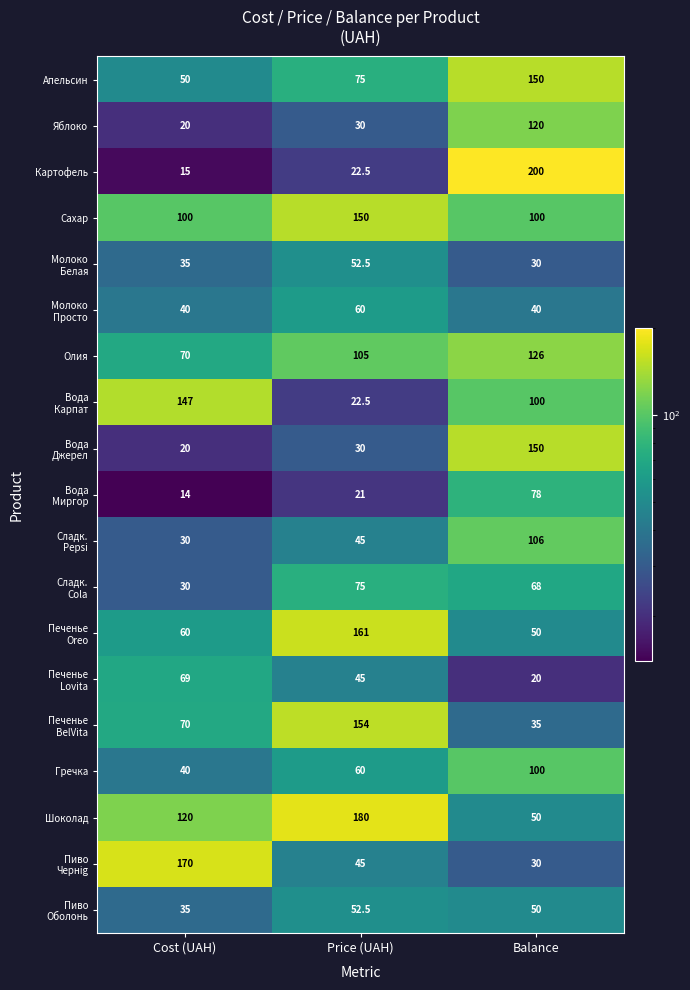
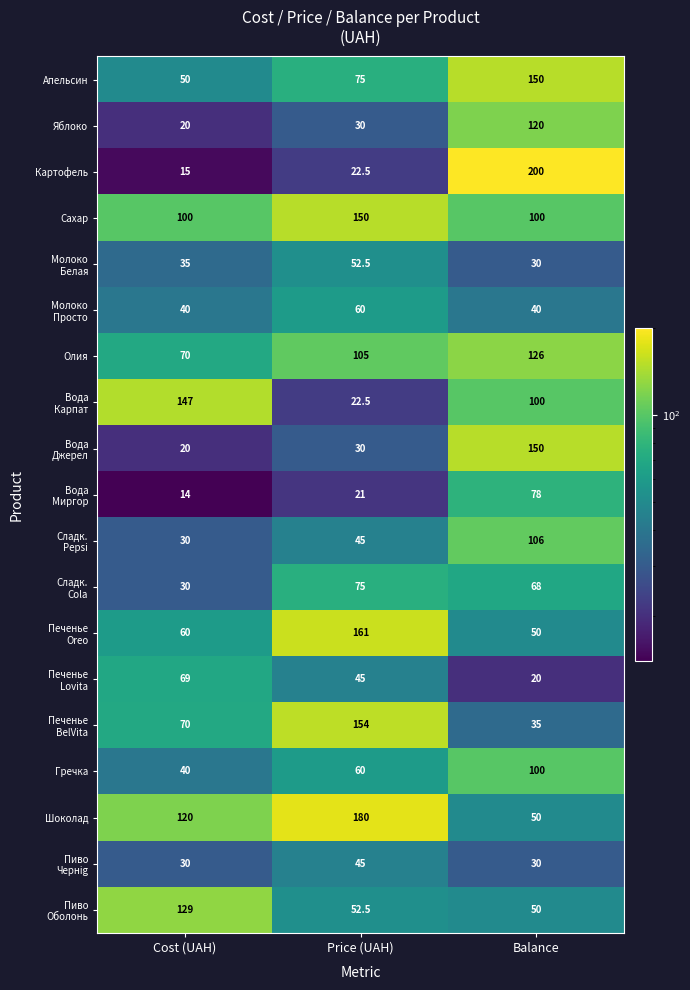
Пиво Чернig, Cost (UAH): 170 -> 30
Пиво Оболонь, Cost (UAH): 35 -> 129
